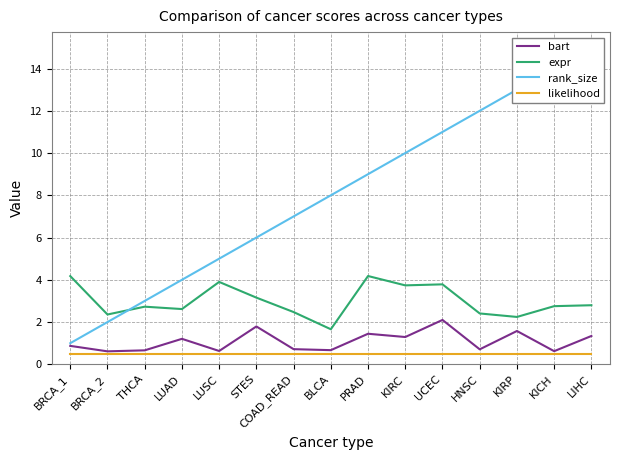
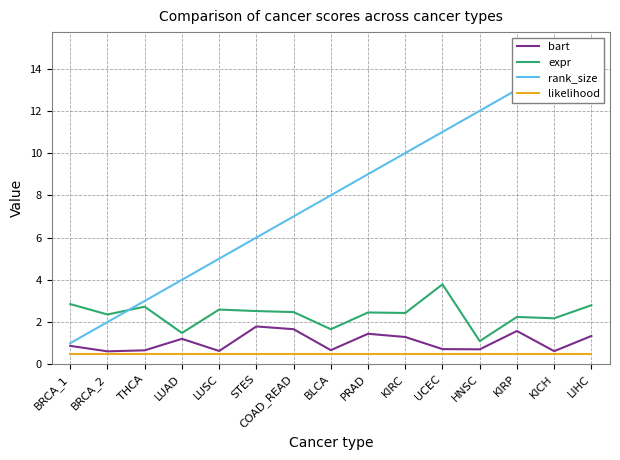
expr, BRCA_1: 4.2 -> 2.9
expr, LUAD: 2.6 -> 1.5
expr, LUSC: 3.9 -> 2.6
expr, STES: 3.2 -> 2.5
bart, COAD_READ: 0.7 -> 1.7
expr, PRAD: 4.2 -> 2.5
expr, KIRC: 3.7 -> 2.4
bart, UCEC: 2.1 -> 0.7
expr, HNSC: 2.4 -> 1.1
expr, KICH: 2.8 -> 2.2
